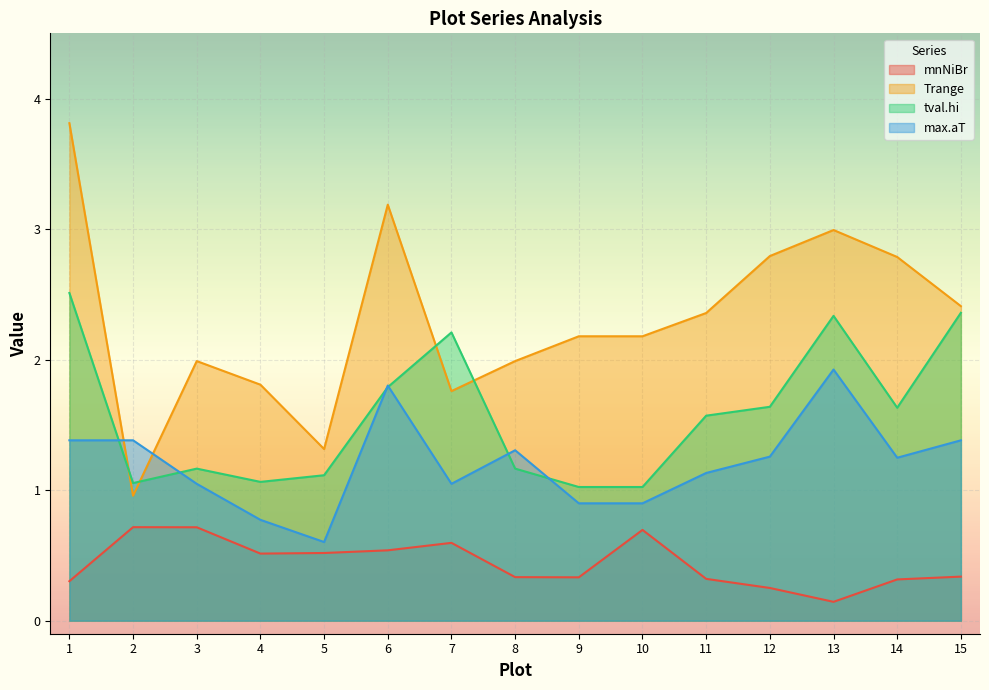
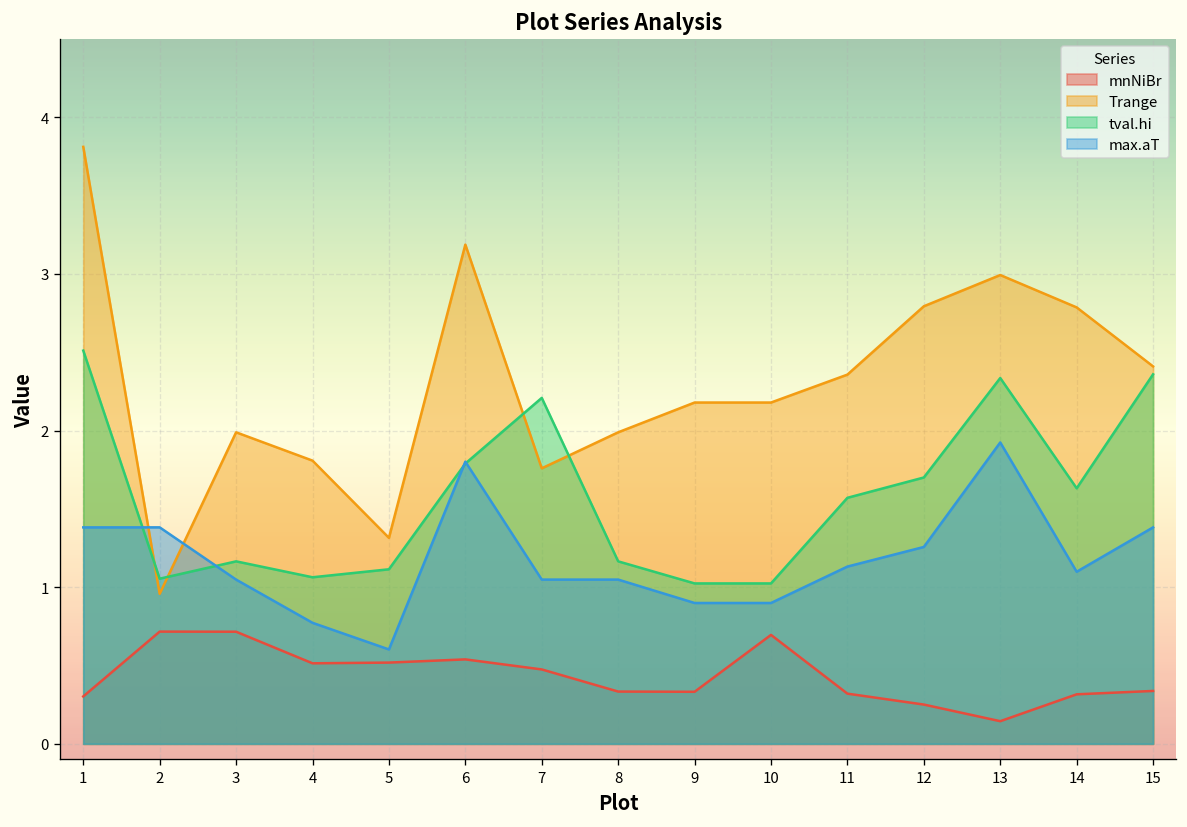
mnNiBr, 7: 0.60 -> 0.47
max.aT, 8: 1.31 -> 1.05
tval.hi, 12: 1.64 -> 1.70
max.aT, 14: 1.25 -> 1.10
